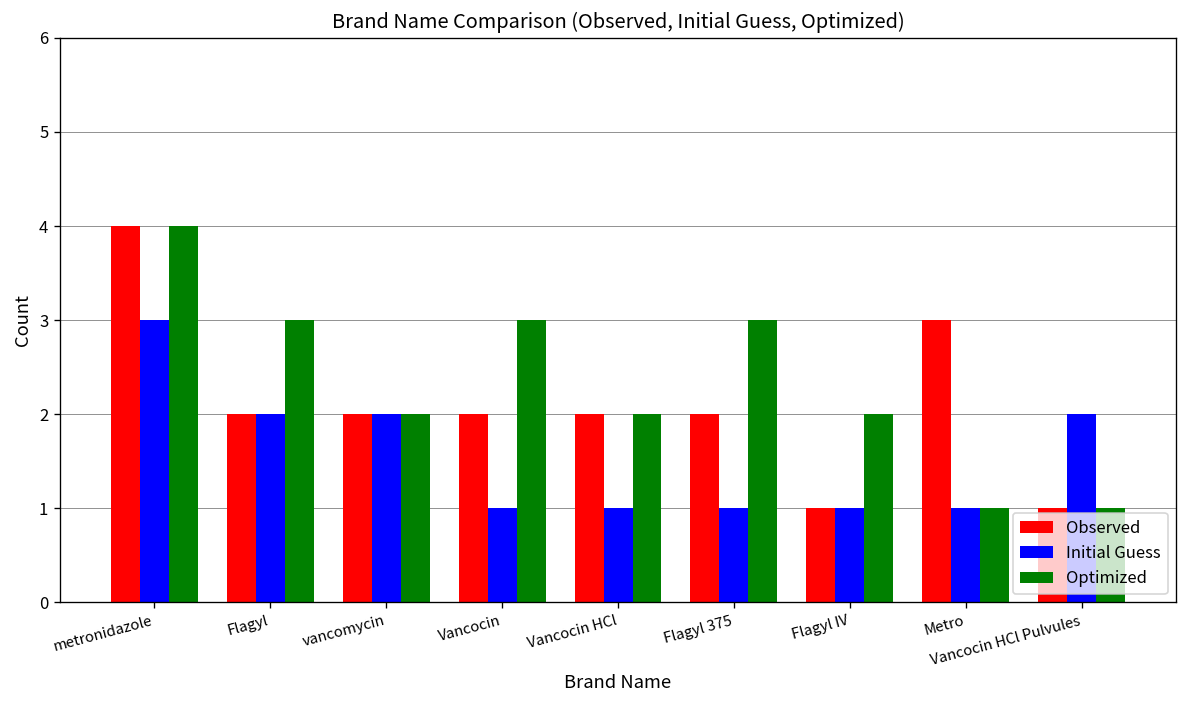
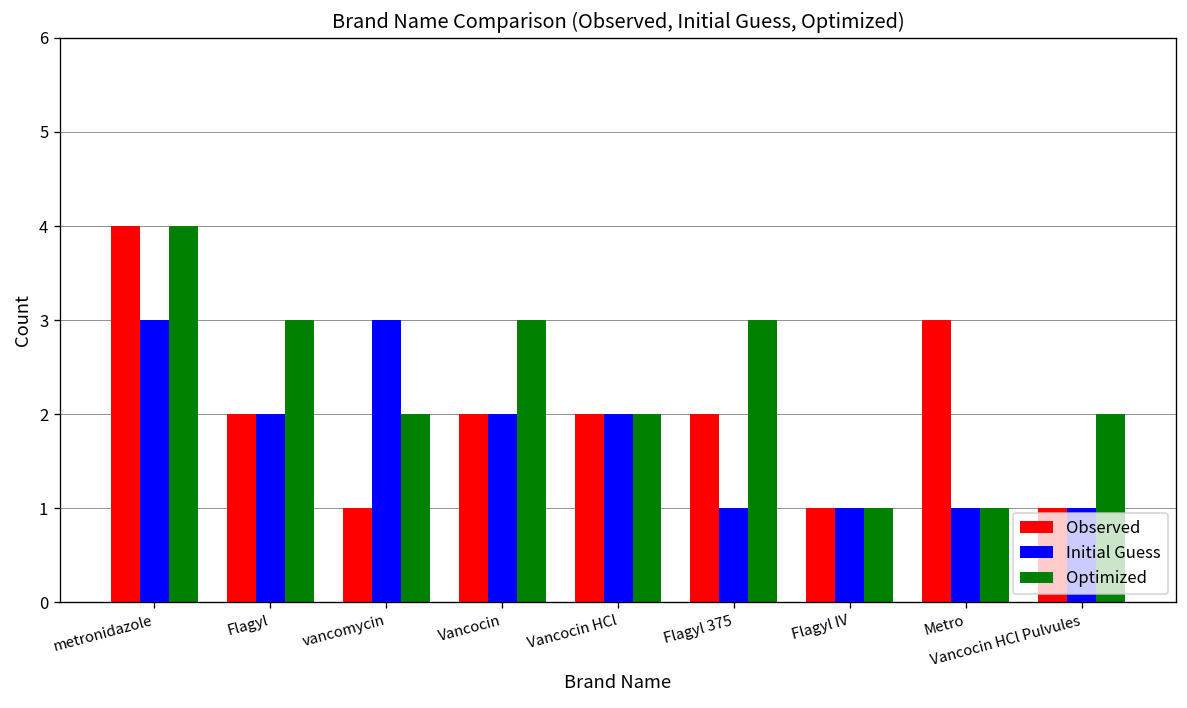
Observed, vancomycin: 2 -> 1
Initial Guess, vancomycin: 2 -> 3
Initial Guess, Vancocin: 1 -> 2
Initial Guess, Vancocin HCl: 1 -> 2
Optimized, Flagyl IV: 2 -> 1
Initial Guess, Vancocin HCl Pulvules: 2 -> 1
Optimized, Vancocin HCl Pulvules: 1 -> 2
